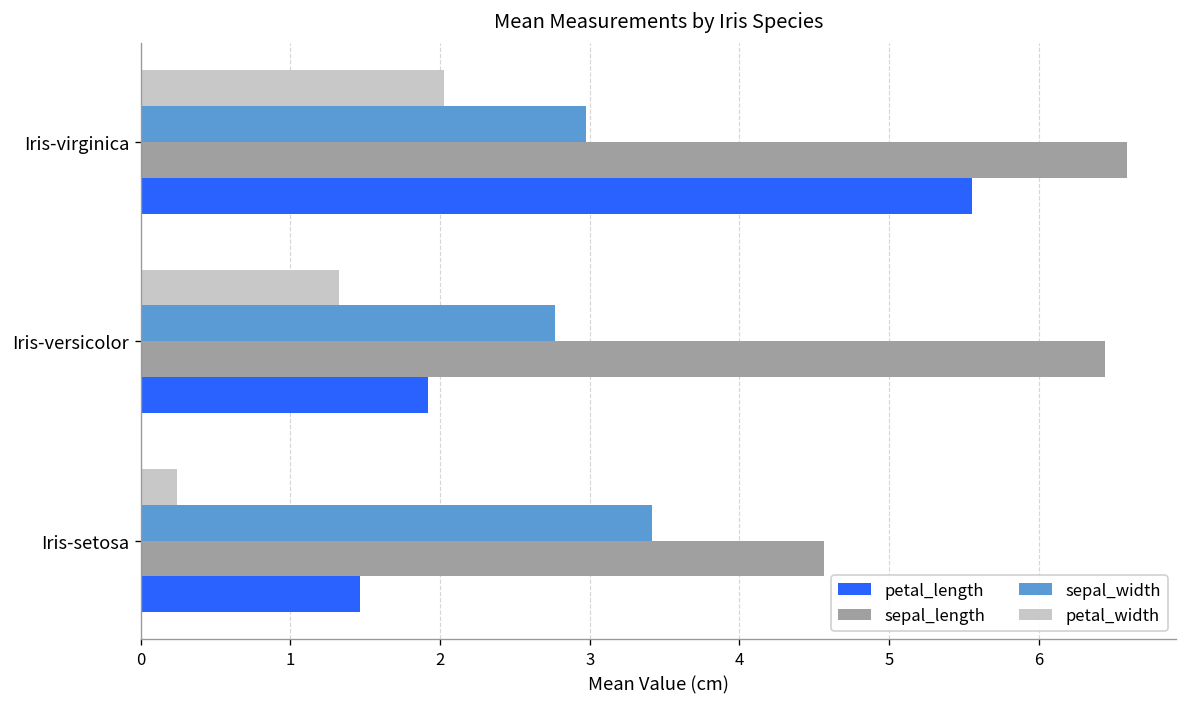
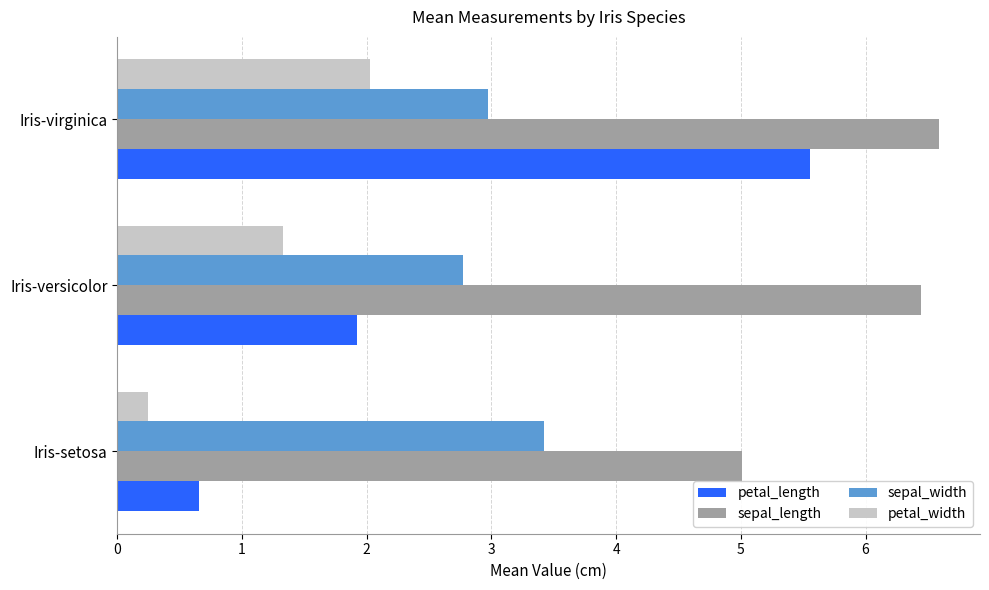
sepal_length, Iris-setosa: 4.57 -> 5.01
petal_length, Iris-setosa: 1.46 -> 0.65
